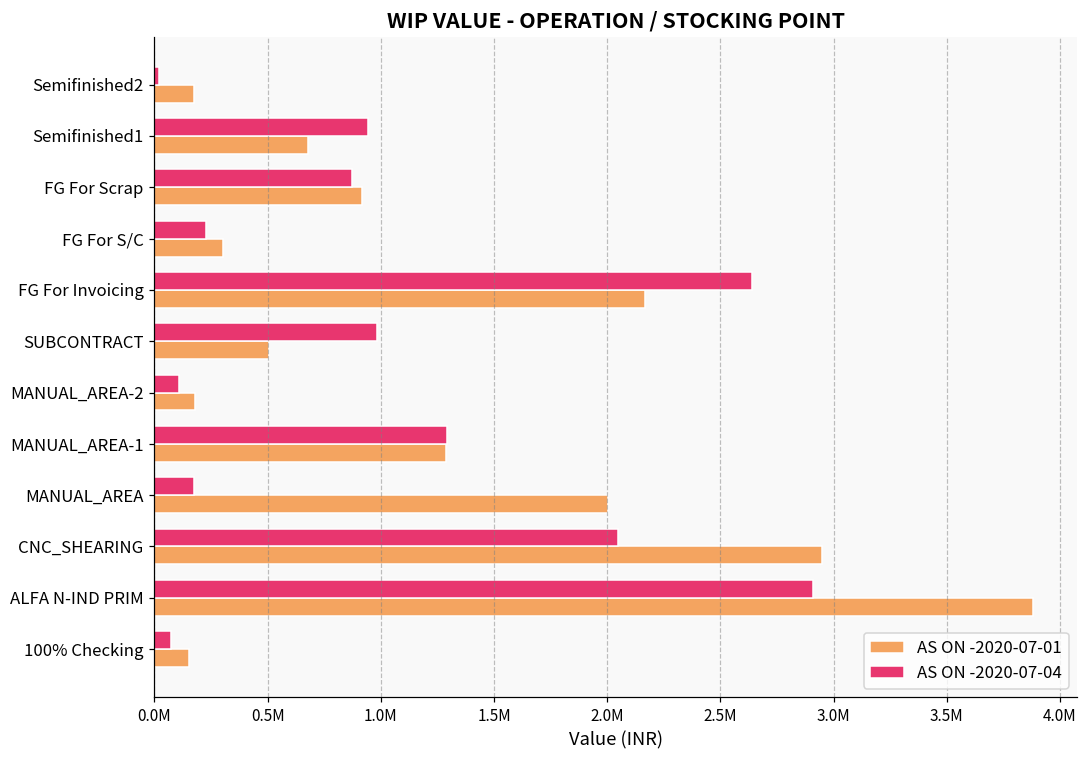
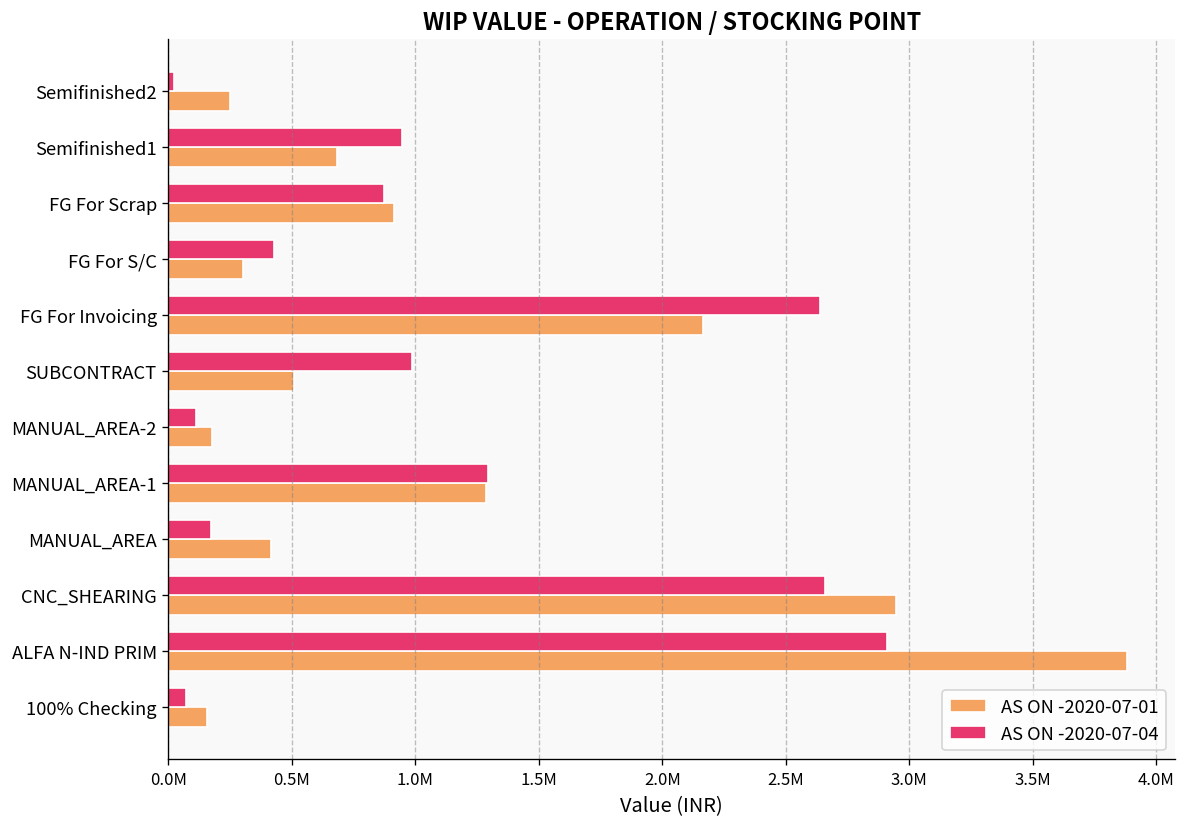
AS ON -2020-07-01, Semifinished2: 180000 -> 250000
AS ON -2020-07-04, FG For S/C: 230000 -> 430000
AS ON -2020-07-01, MANUAL_AREA: 2000000 -> 420000
AS ON -2020-07-04, CNC_SHEARING: 2050000 -> 2660000
